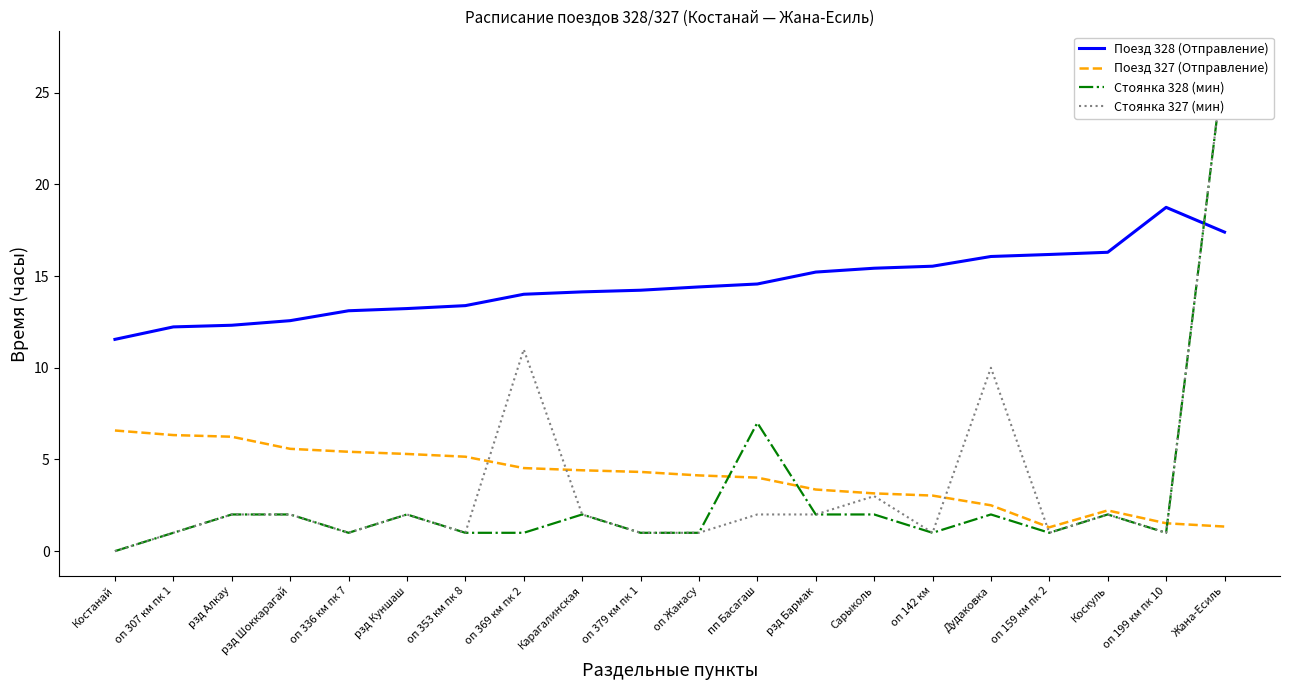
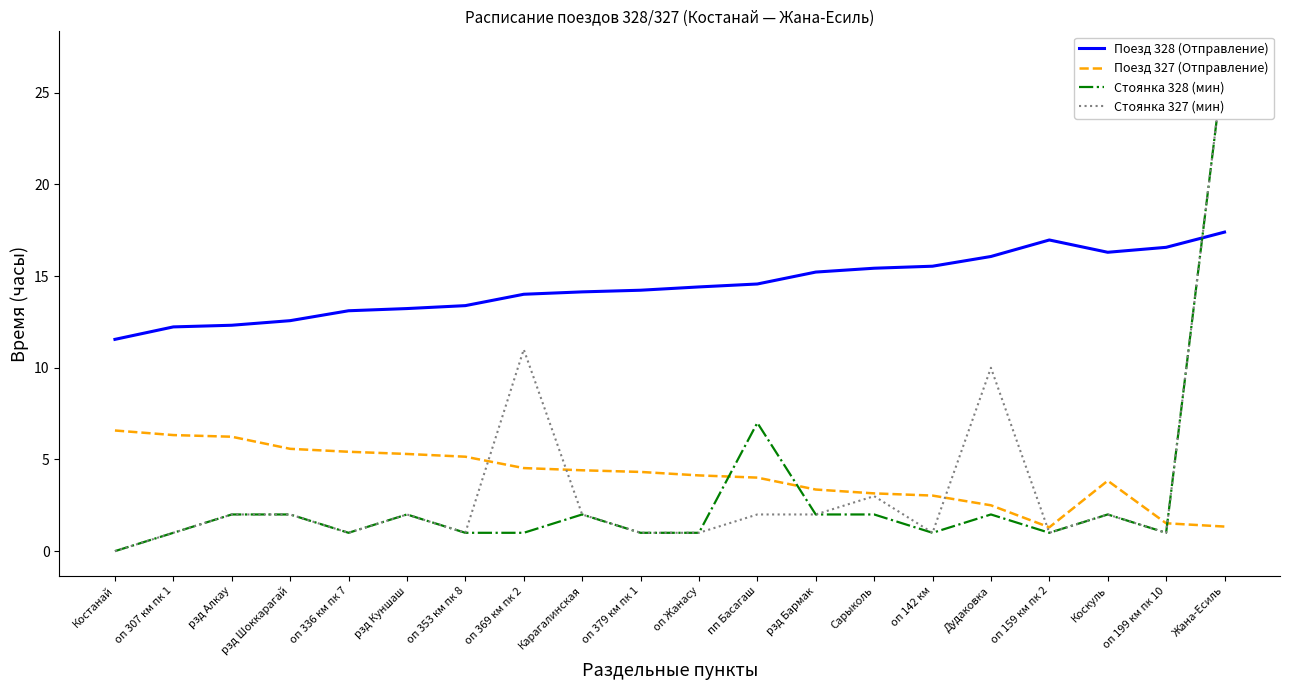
Поезд 328 (Отправление), оп 159 км пк 2: 16.2 -> 17.0
Поезд 327 (Отправление), Коскуль: 2.2 -> 3.8
Поезд 328 (Отправление), оп 199 км пк 10: 18.8 -> 16.6
